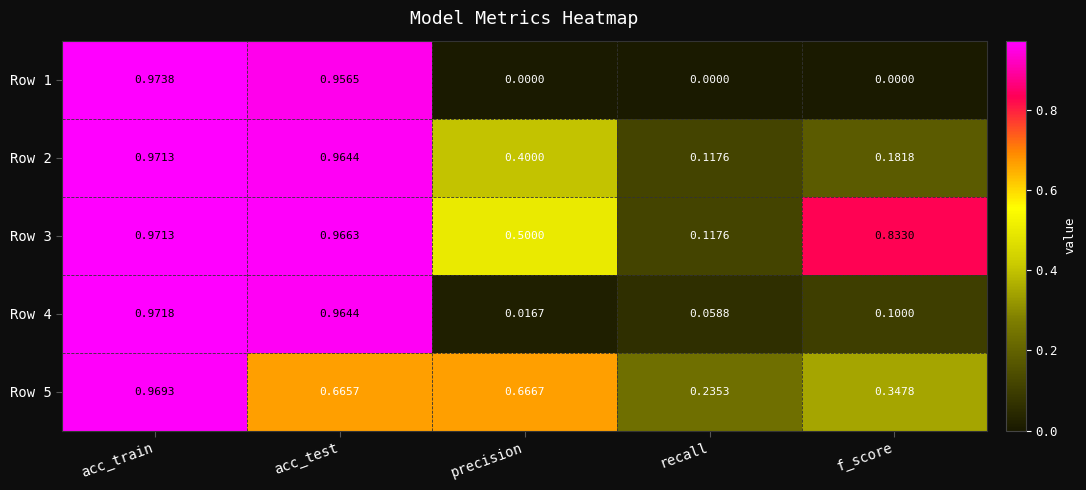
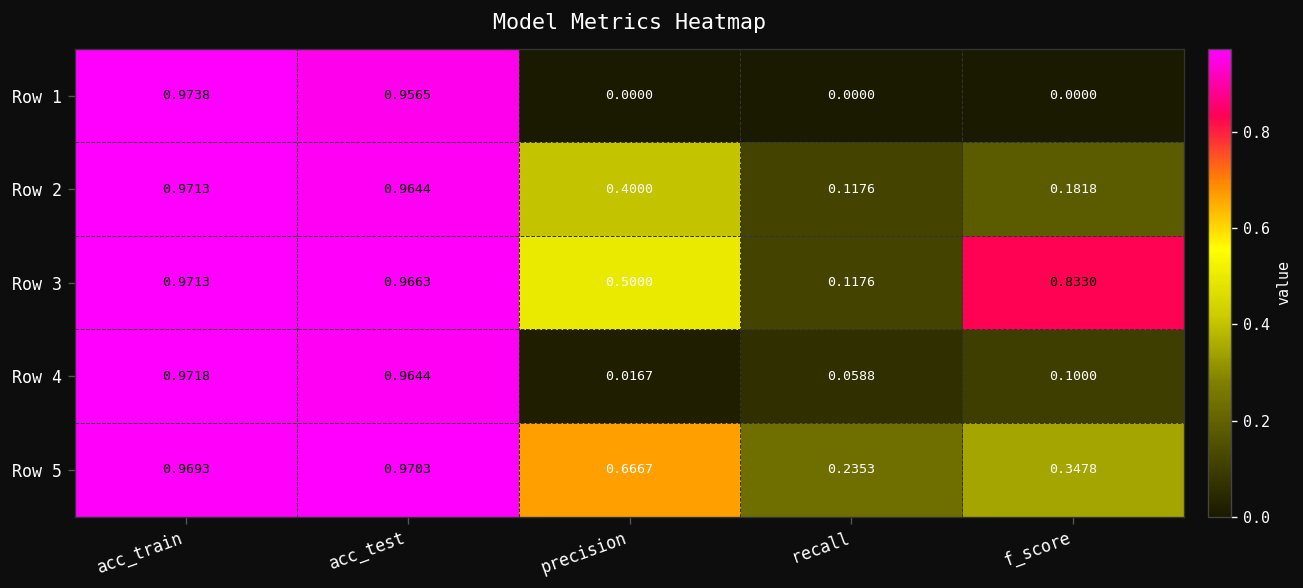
Row 5, acc_test: 0.6657 -> 0.9703
